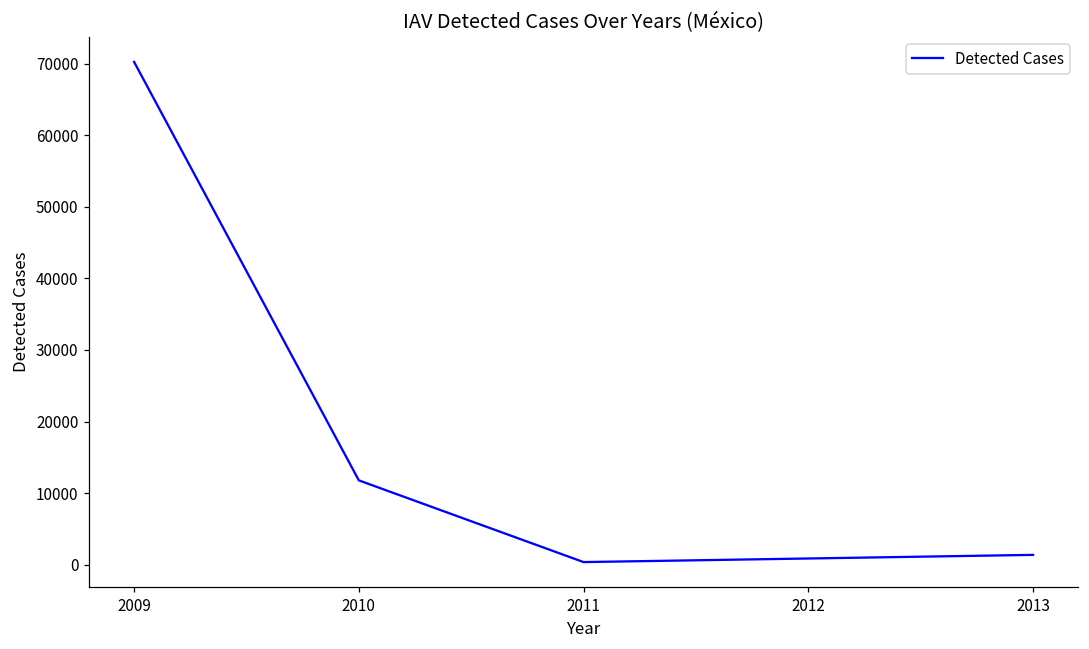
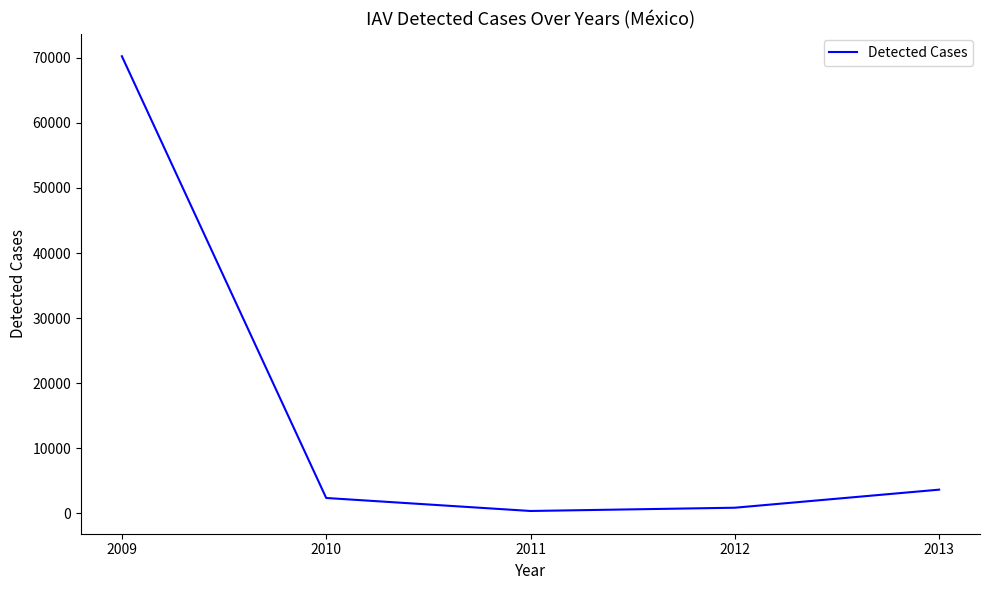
2010: 12000 -> 2000
2013: 1000 -> 4000
